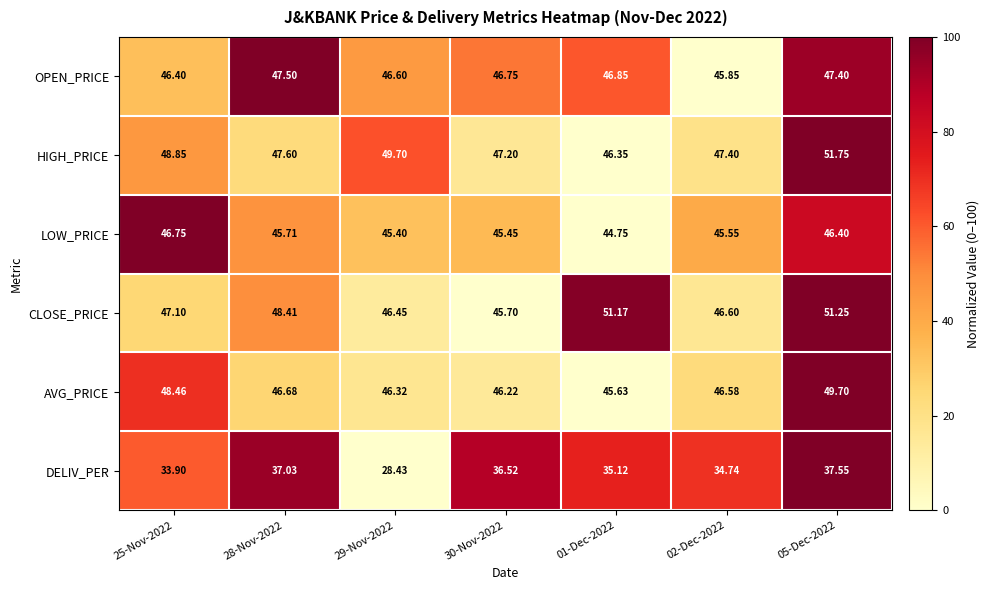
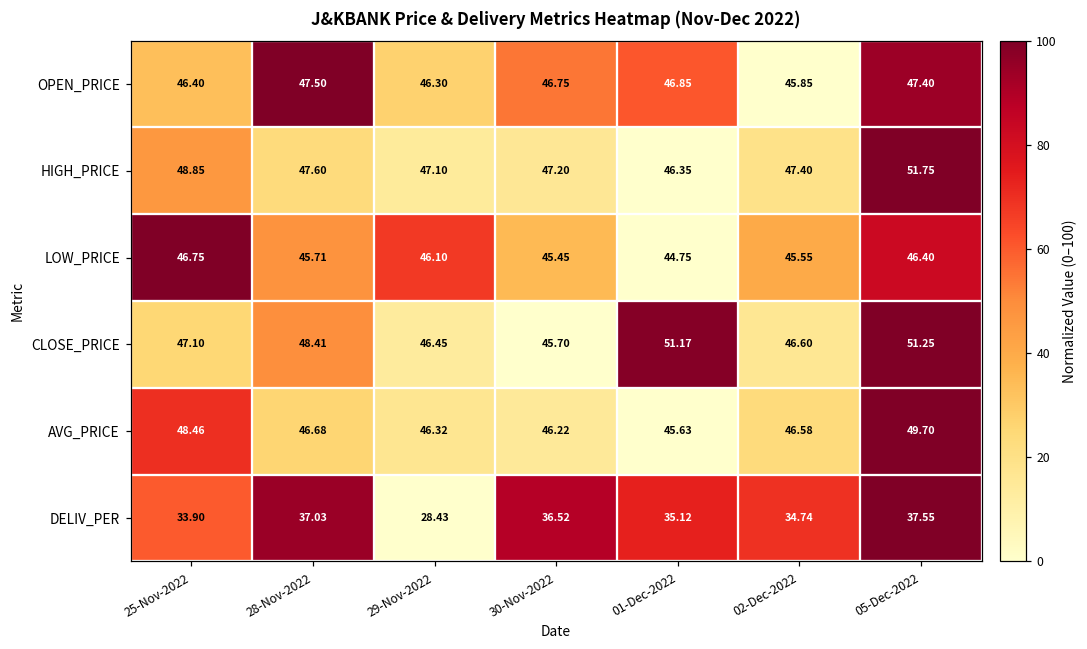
OPEN_PRICE, 29-Nov-2022: 46.60 -> 46.30
HIGH_PRICE, 29-Nov-2022: 49.70 -> 47.10
LOW_PRICE, 29-Nov-2022: 45.40 -> 46.10
